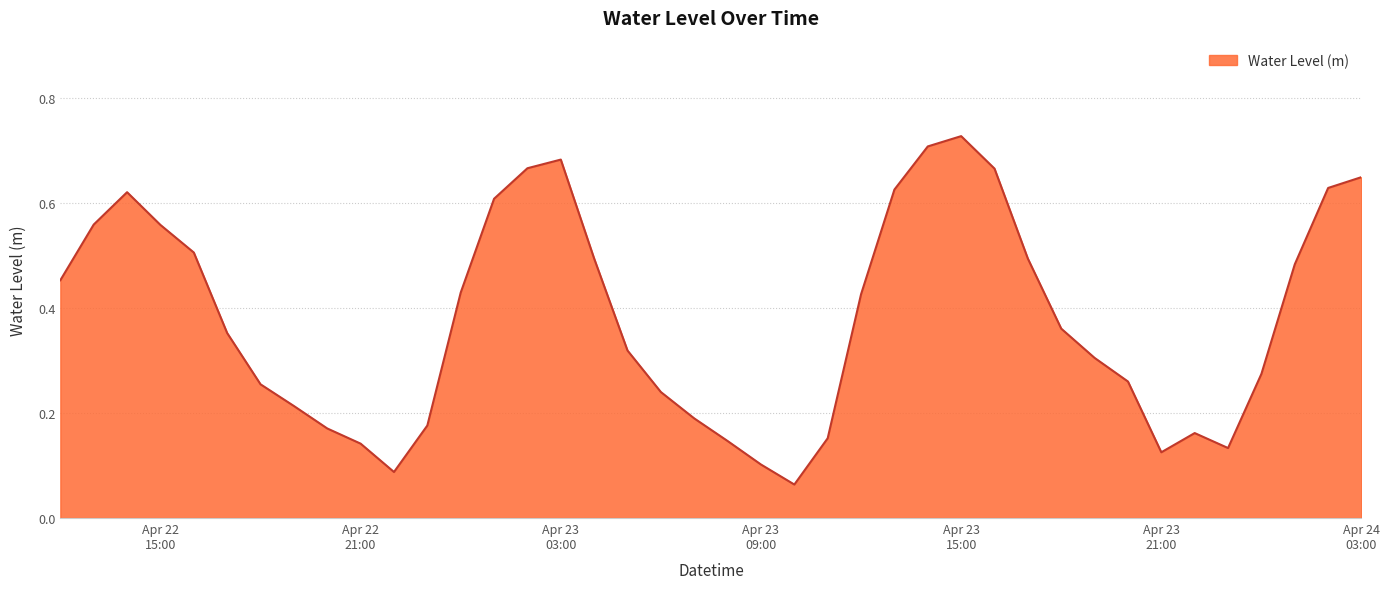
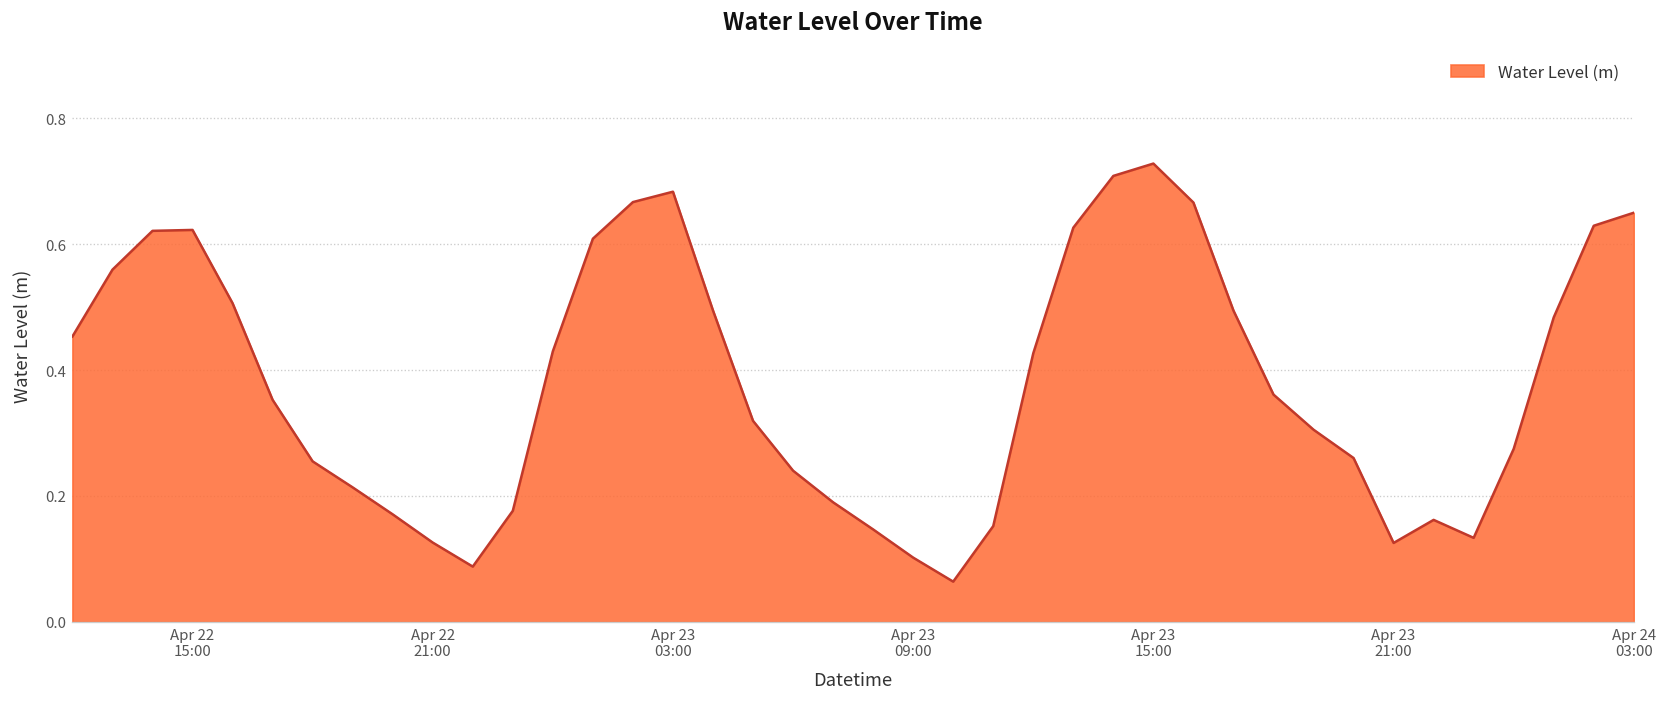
Apr 22 15:00: 0.56 -> 0.62
Apr 22 21:00: 0.14 -> 0.13
